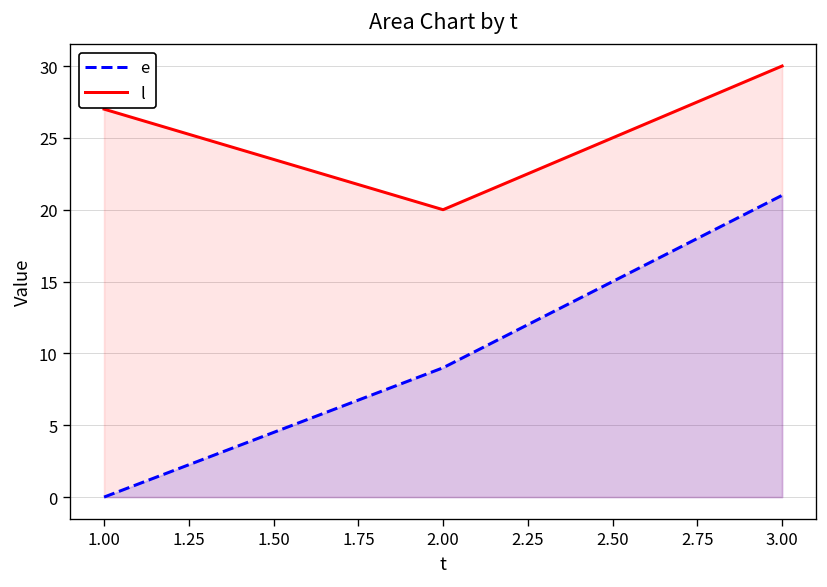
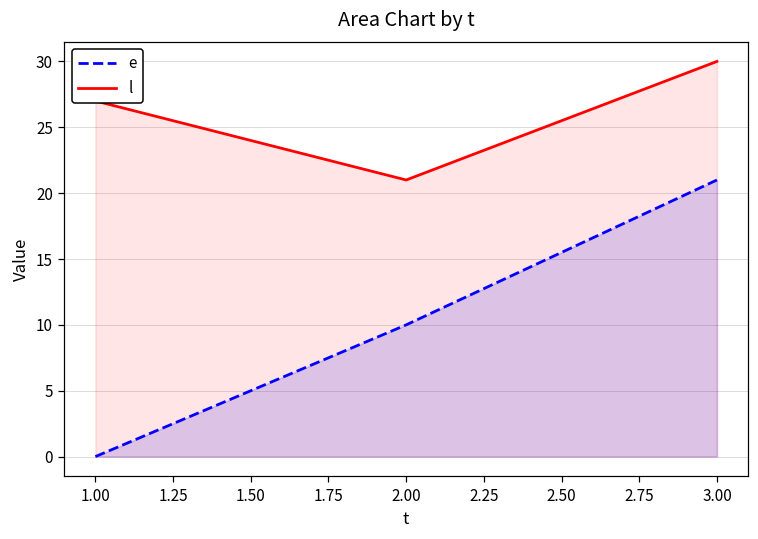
e, 2.00: 9 -> 10
l, 2.00: 20 -> 21
